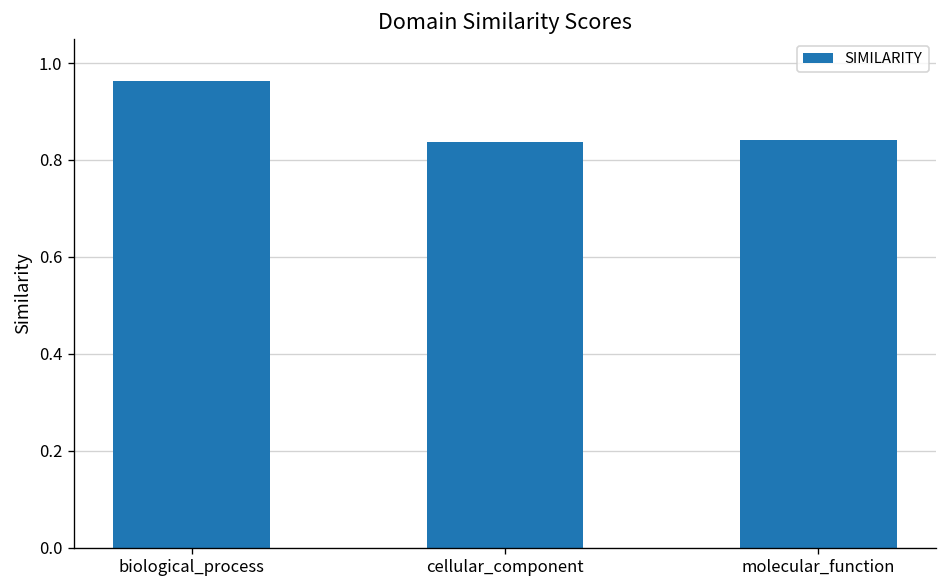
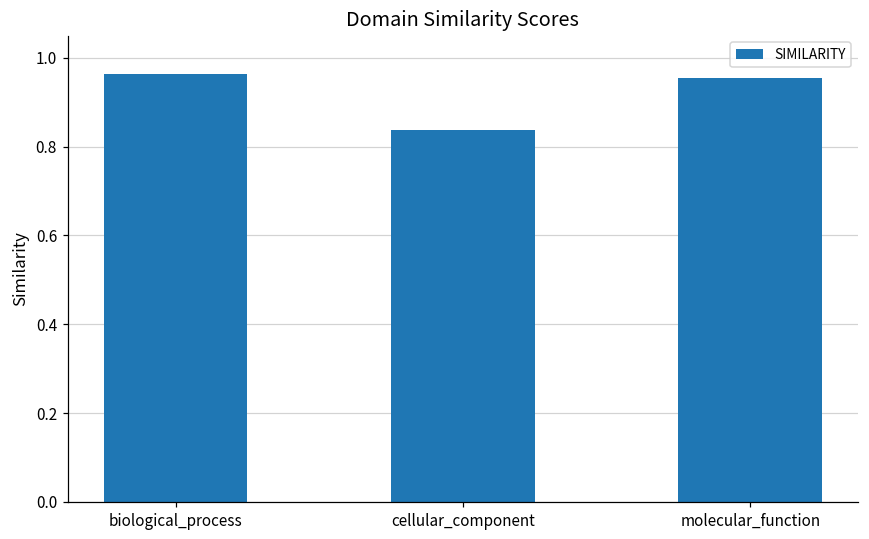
molecular_function: 0.84 -> 0.95
